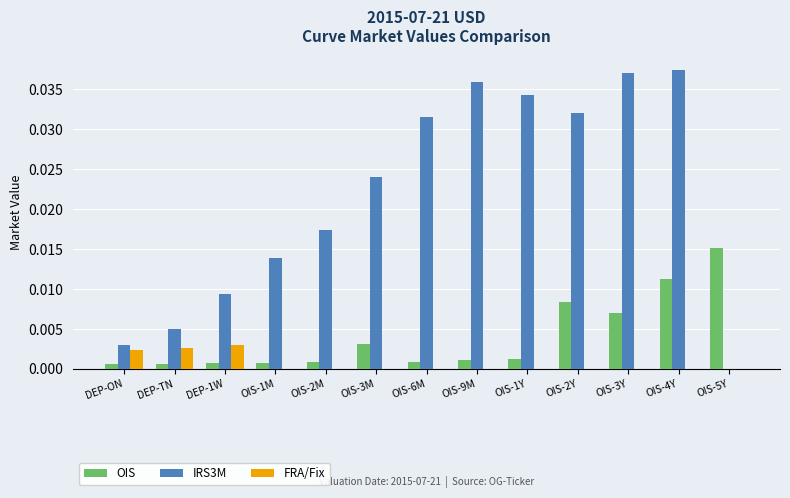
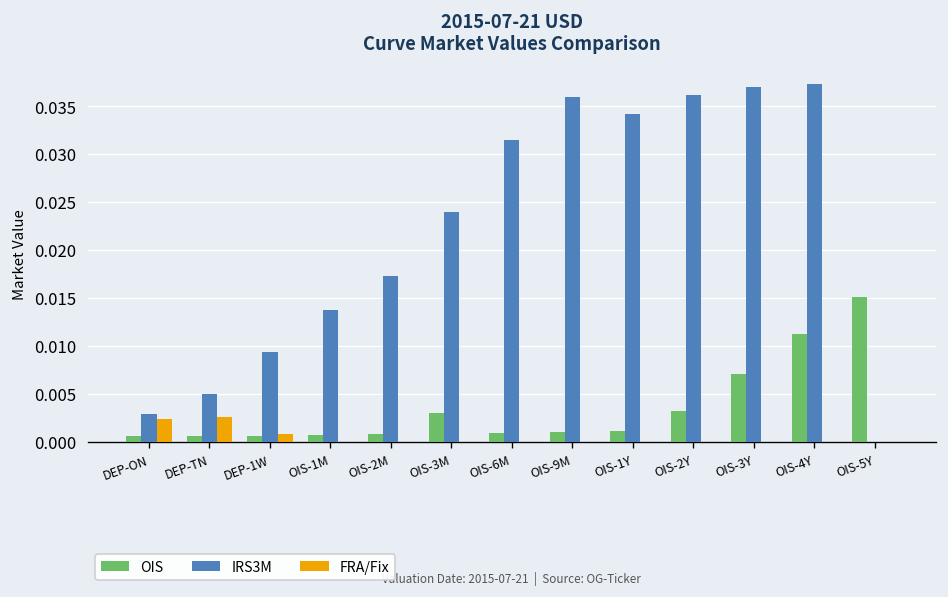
FRA/Fix, DEP-1W: 0.003 -> 0.001
OIS, OIS-2Y: 0.008 -> 0.003
IRS3M, OIS-2Y: 0.032 -> 0.036
